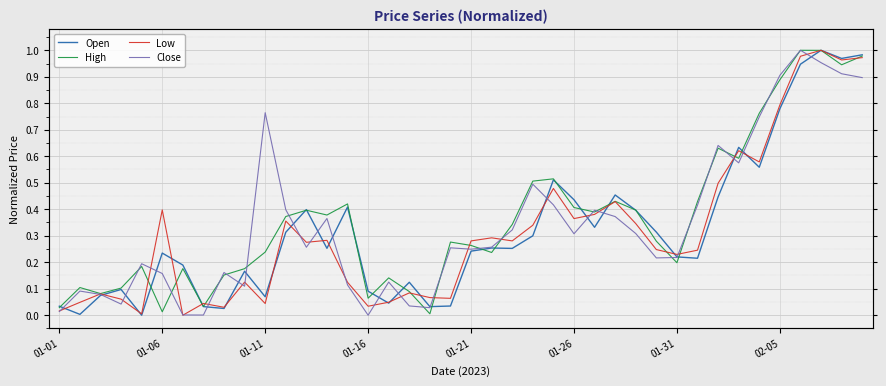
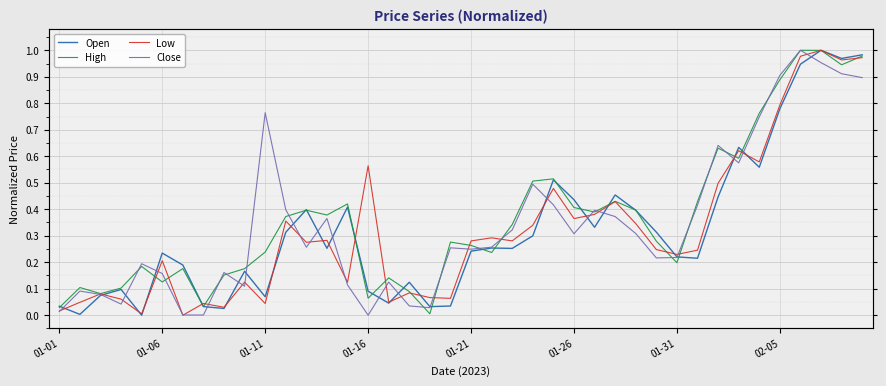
High, 01-06: 0.01 -> 0.13
Low, 01-06: 0.40 -> 0.21
Low, 01-16: 0.03 -> 0.56
